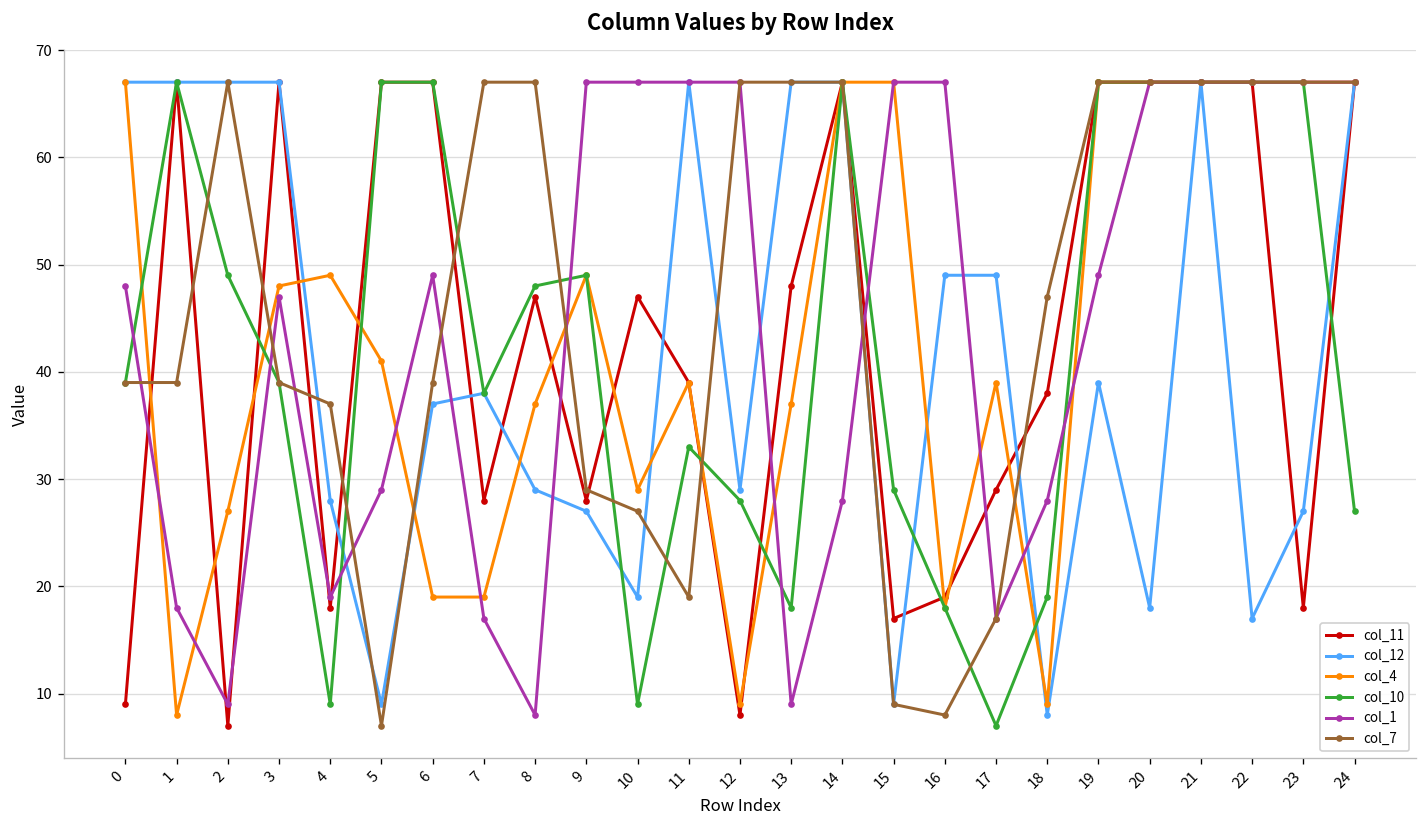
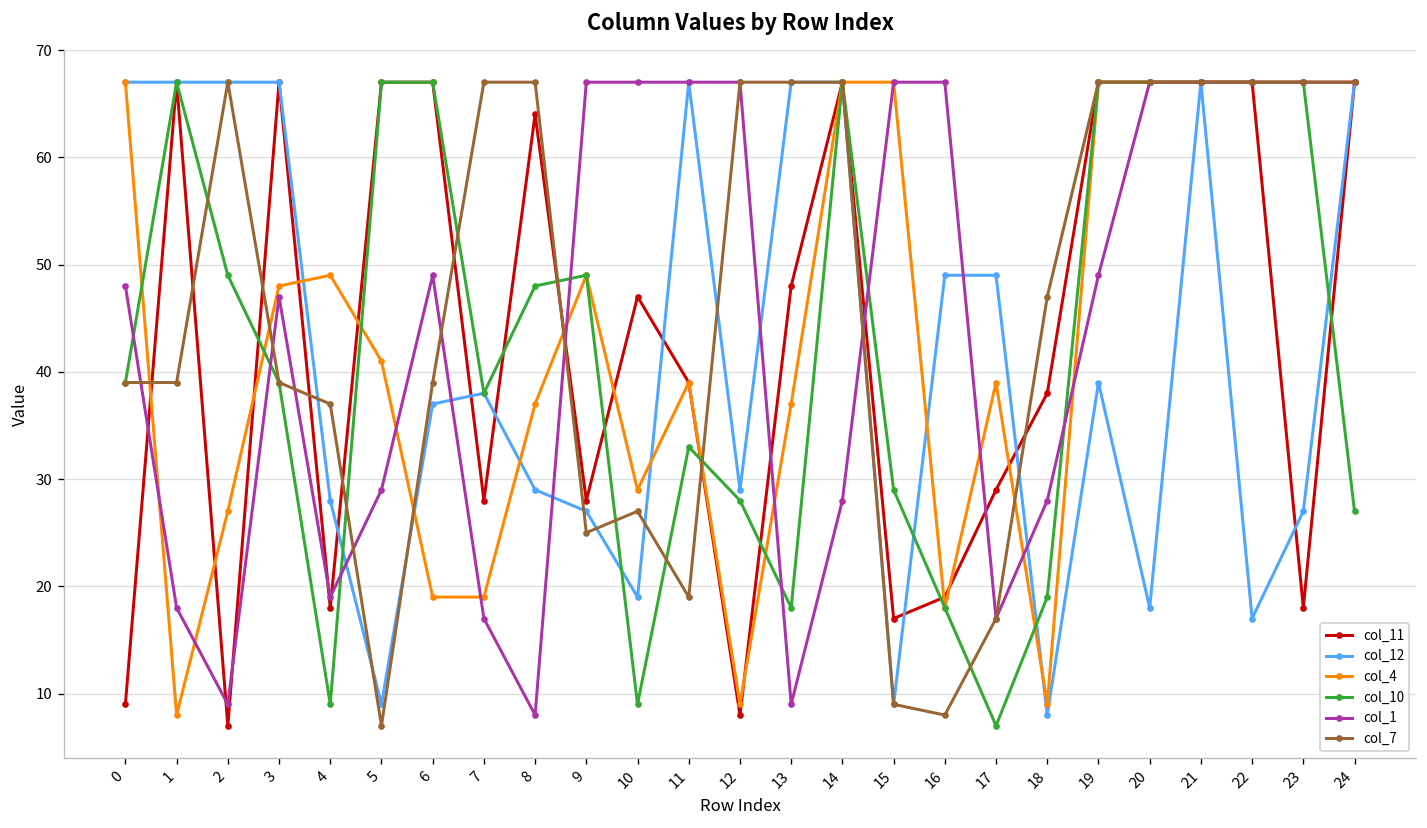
col_11, 8: 47 -> 64
col_7, 9: 29 -> 25
